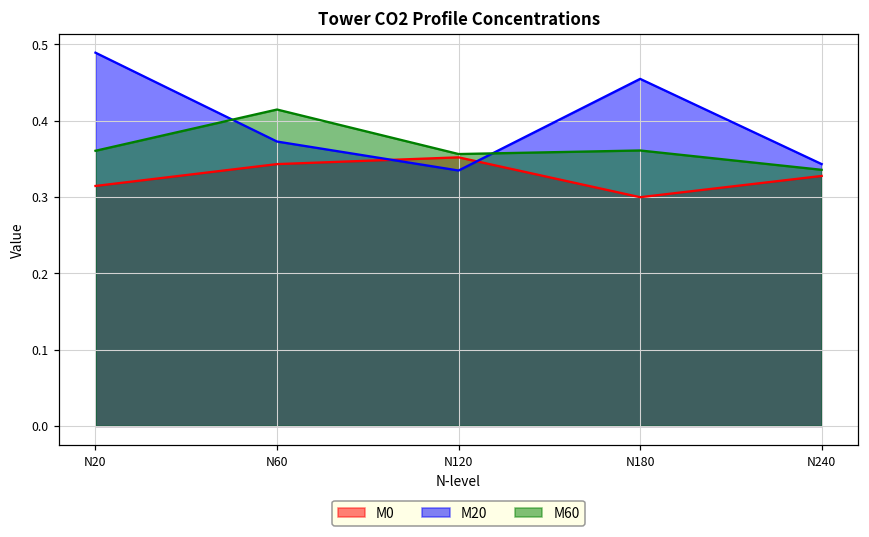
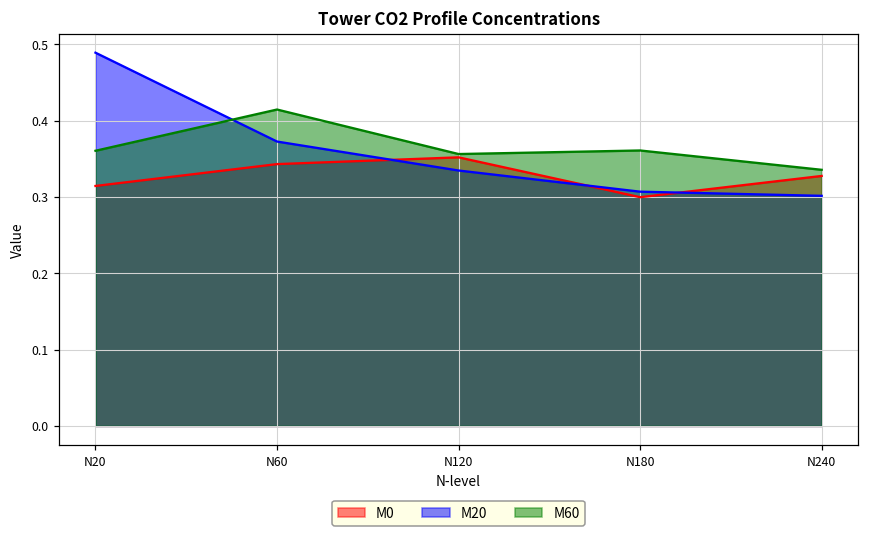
M20, N180: 0.45 -> 0.31
M20, N240: 0.34 -> 0.30
